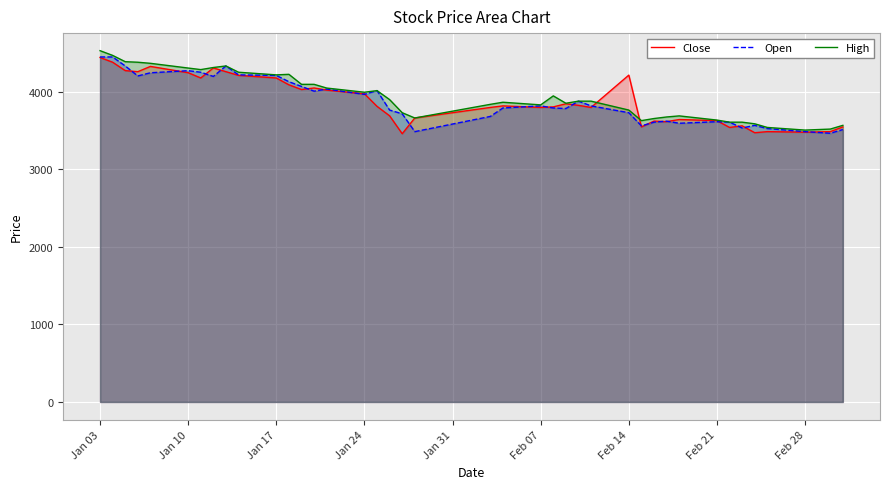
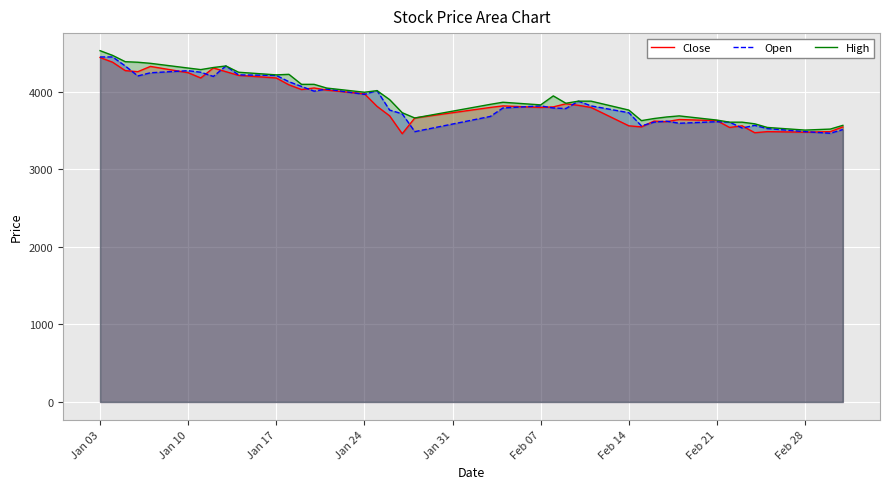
Close, Feb 14: 4200 -> 3600
